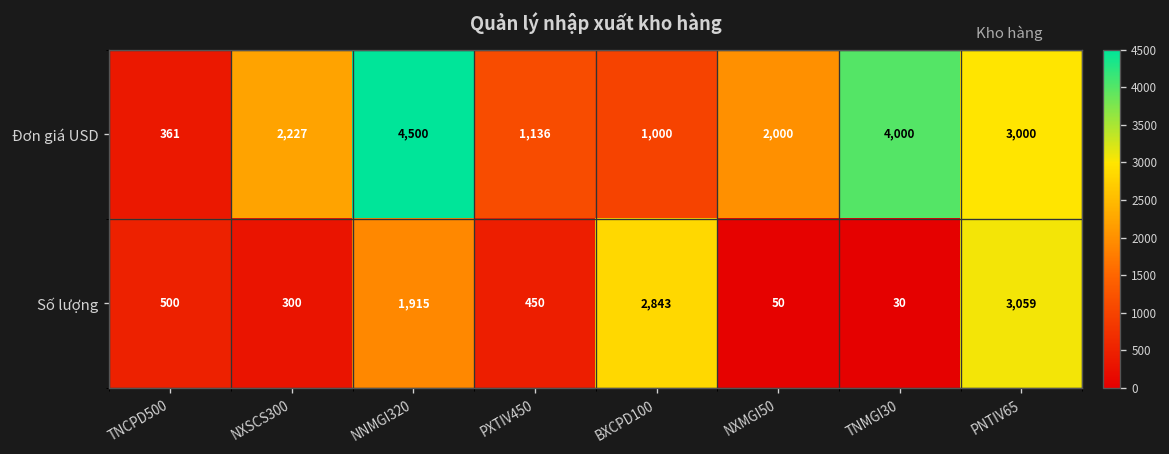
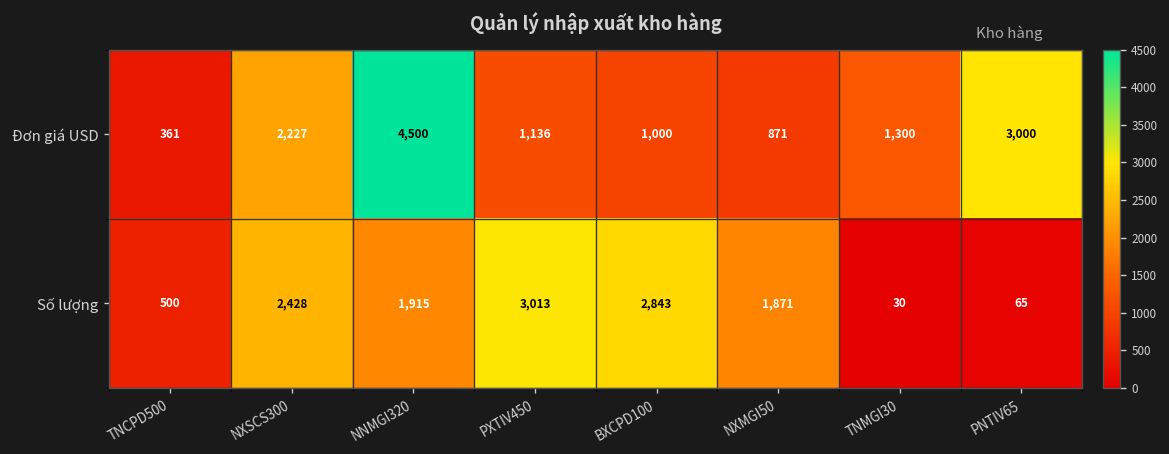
Đơn giá USD, NXMGI50: 2,000 -> 871
Đơn giá USD, TNMGI30: 4,000 -> 1,300
Số lượng, NXSCS300: 300 -> 2,428
Số lượng, PXTIV450: 450 -> 3,013
Số lượng, NXMGI50: 50 -> 1,871
Số lượng, PNTIV65: 3,059 -> 65
